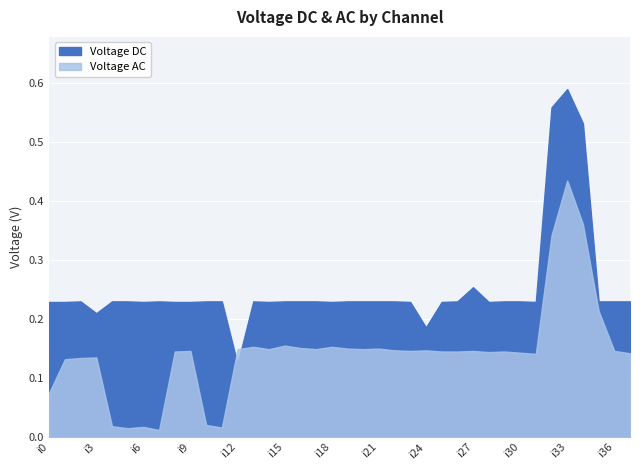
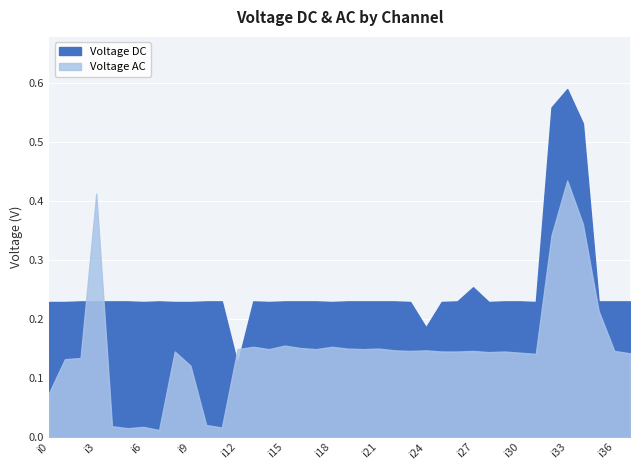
Voltage DC, i3: 0.21 -> 0.23
Voltage AC, i3: 0.14 -> 0.41
Voltage AC, i9: 0.15 -> 0.12
